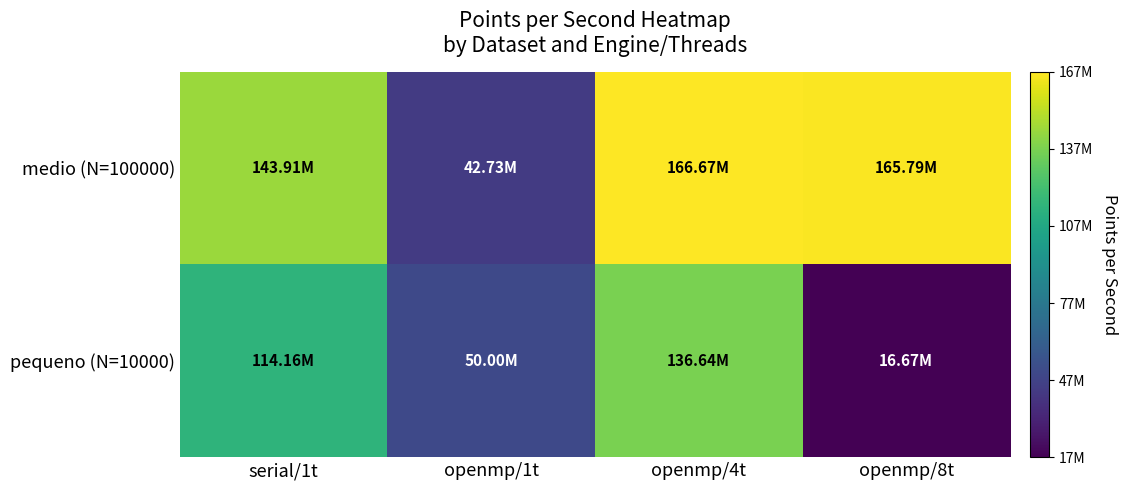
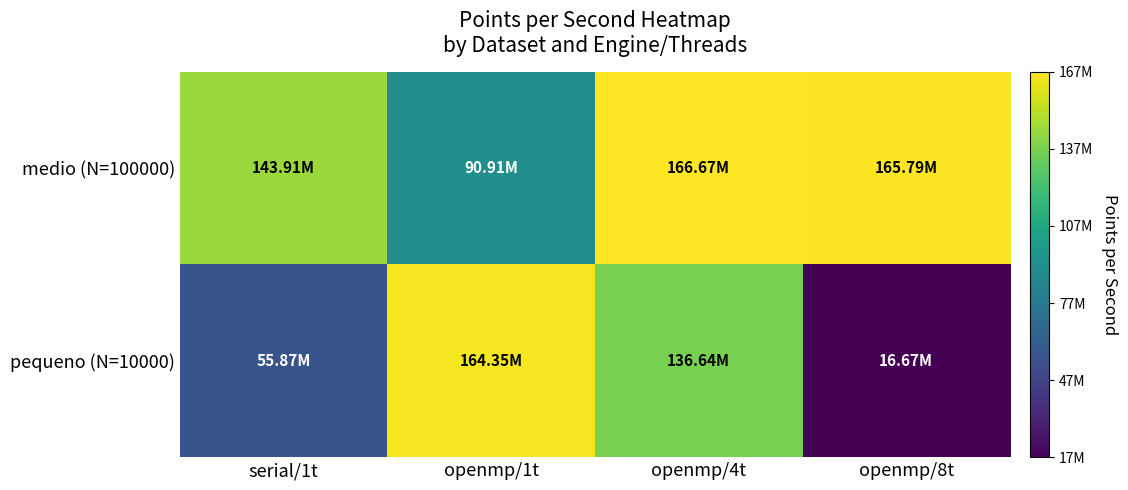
medio (N=100000), openmp/1t: 42.73M -> 90.91M
pequeno (N=10000), serial/1t: 114.16M -> 55.87M
pequeno (N=10000), openmp/1t: 50.00M -> 164.35M
